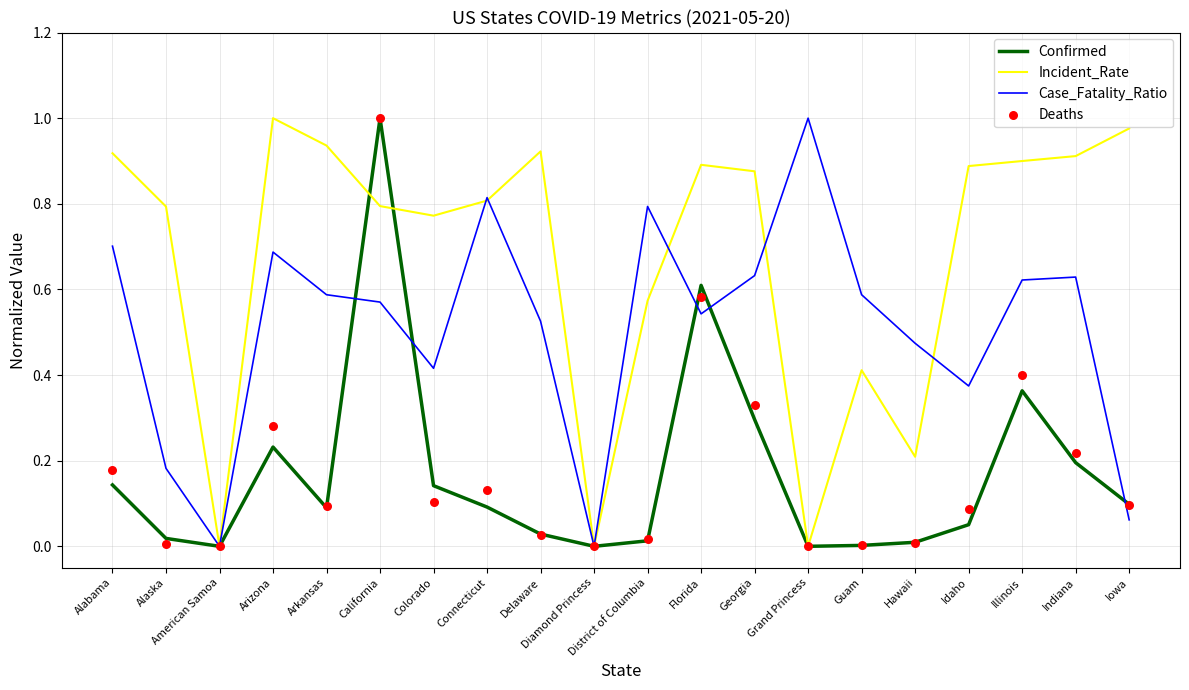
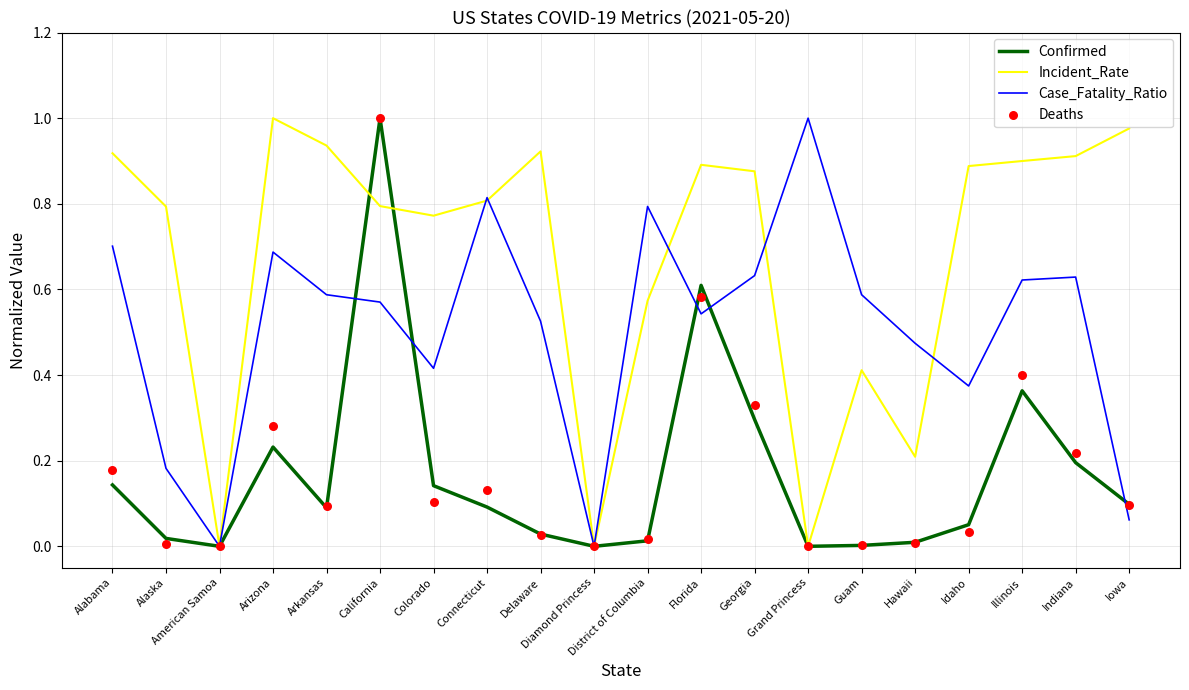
Deaths, Idaho: 0.09 -> 0.03
